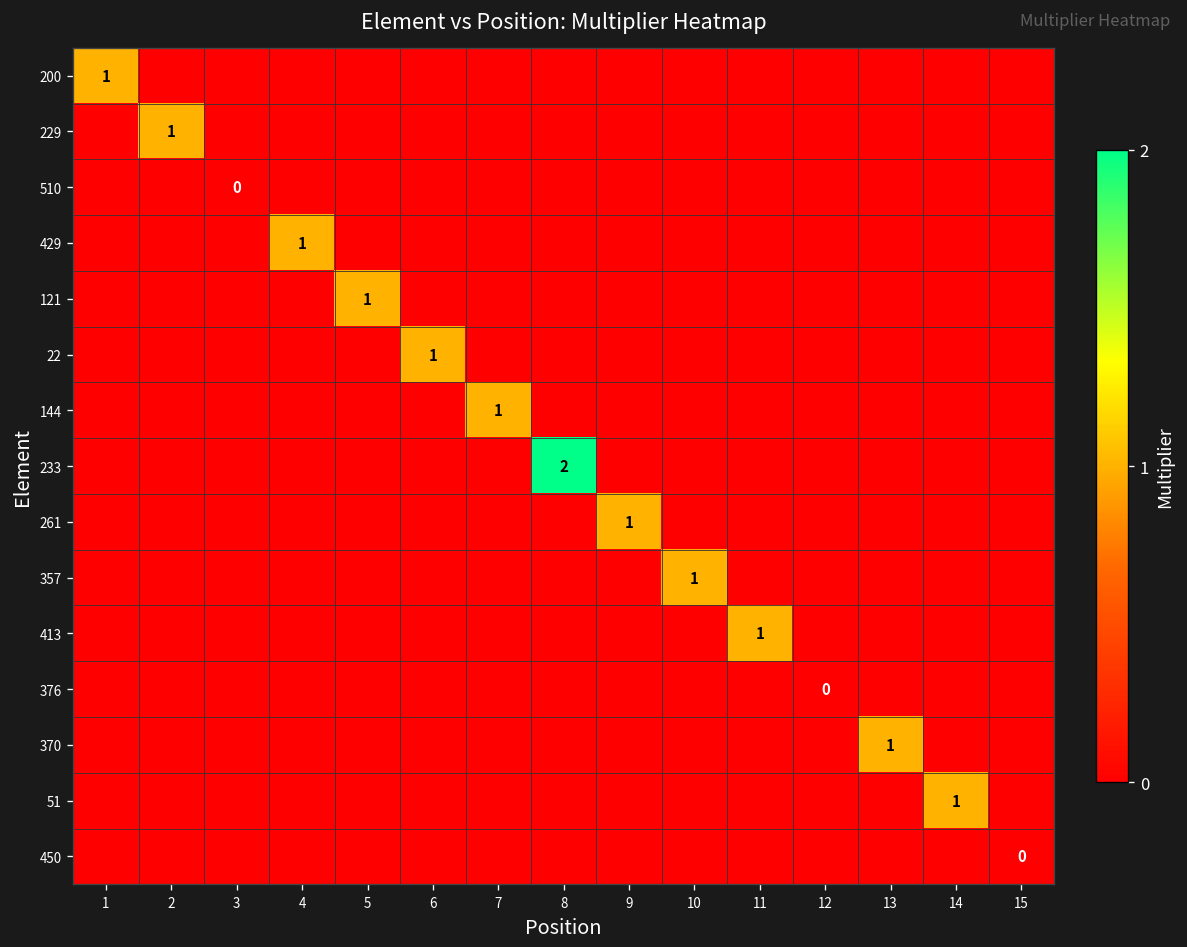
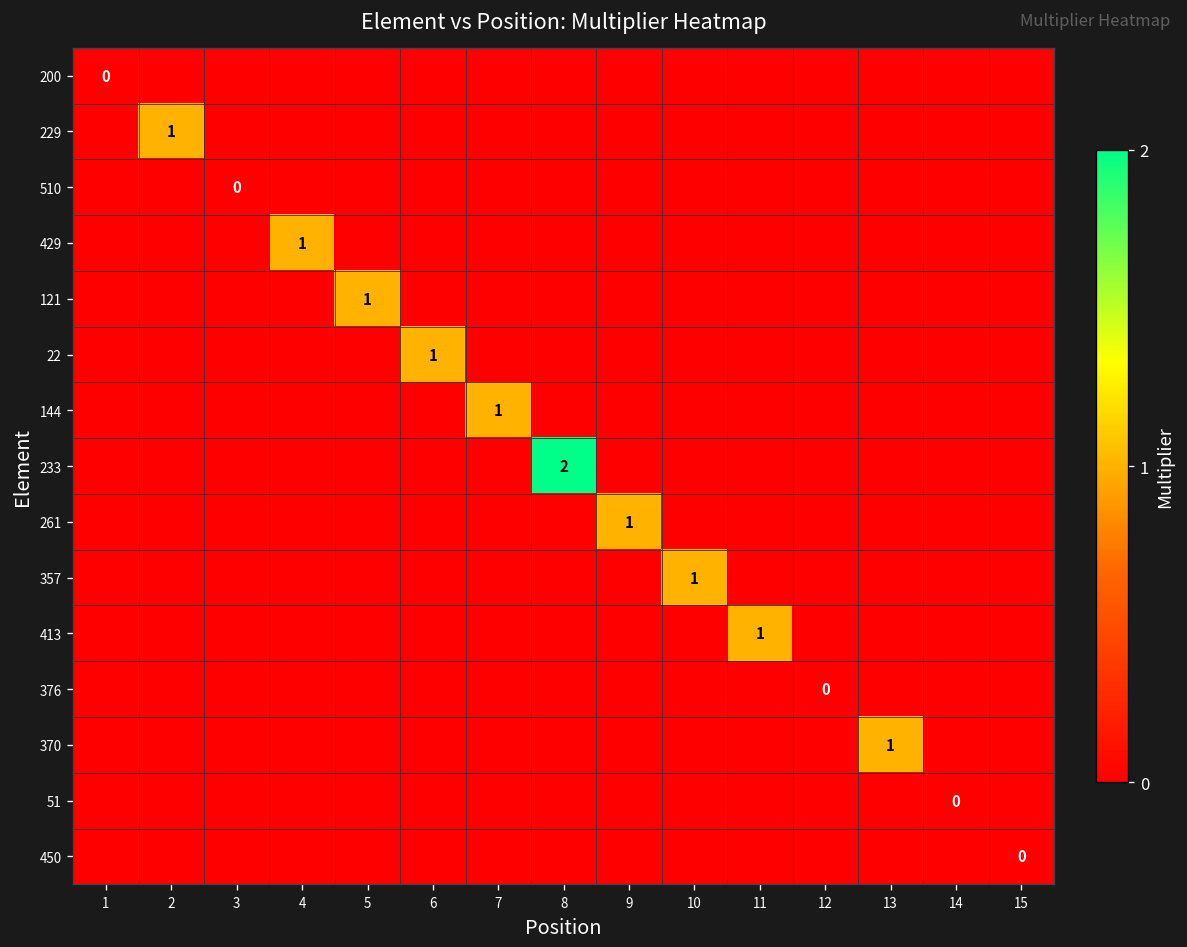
200, 1: 1 -> 0
51, 14: 1 -> 0
